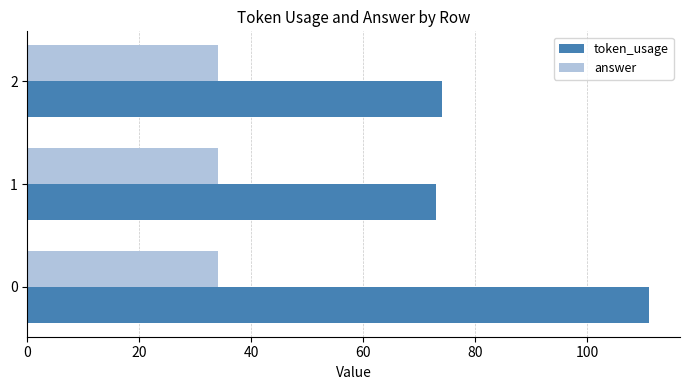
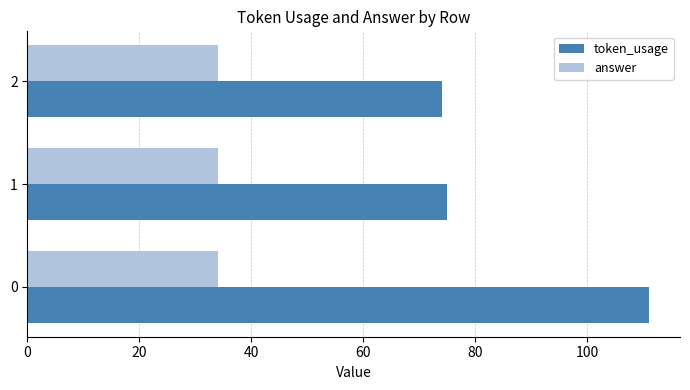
token_usage, 1: 73 -> 75
